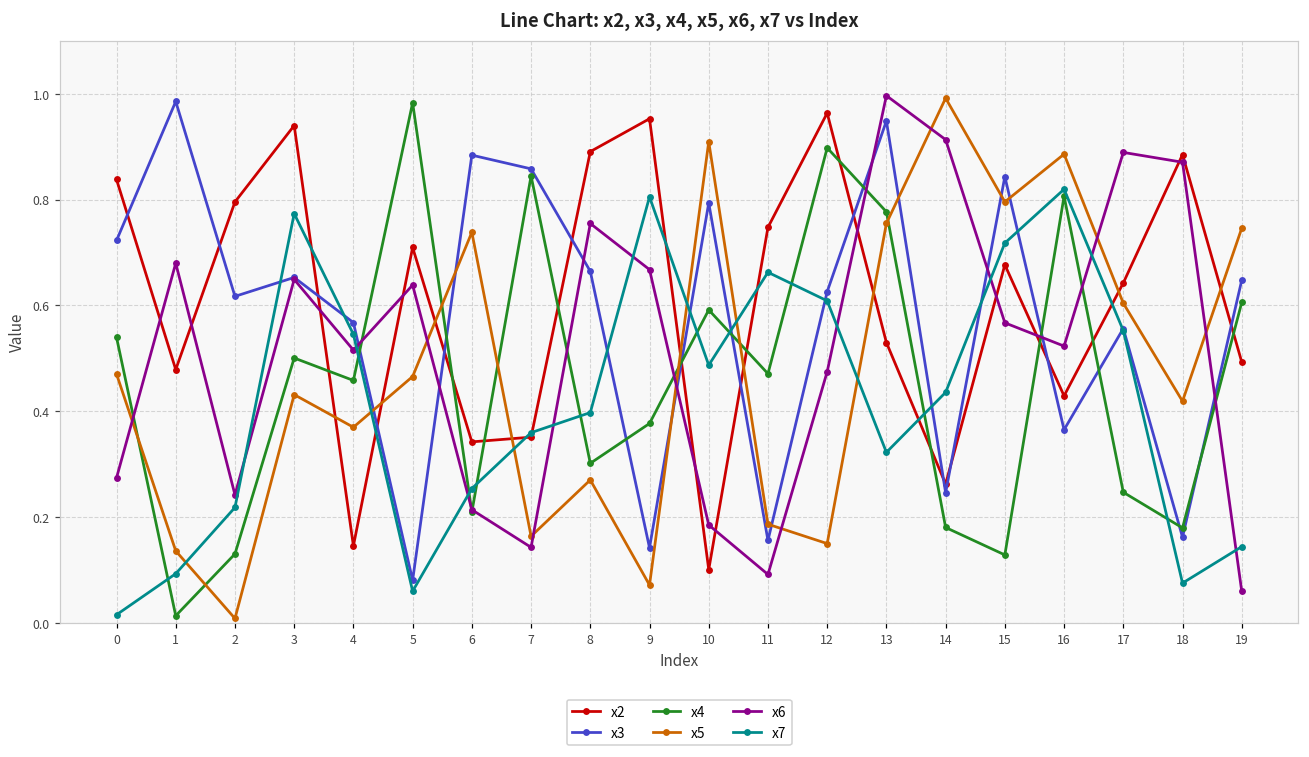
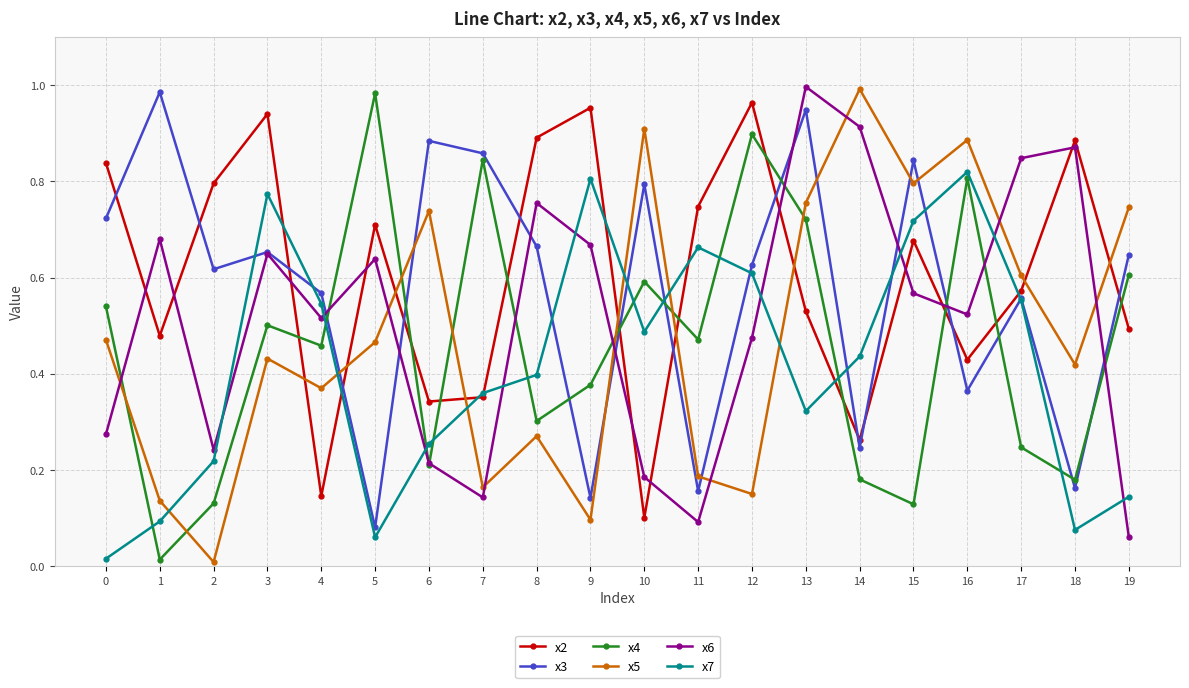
x5, 9: 0.07 -> 0.10
x4, 13: 0.78 -> 0.72
x2, 17: 0.64 -> 0.57
x6, 17: 0.89 -> 0.85
